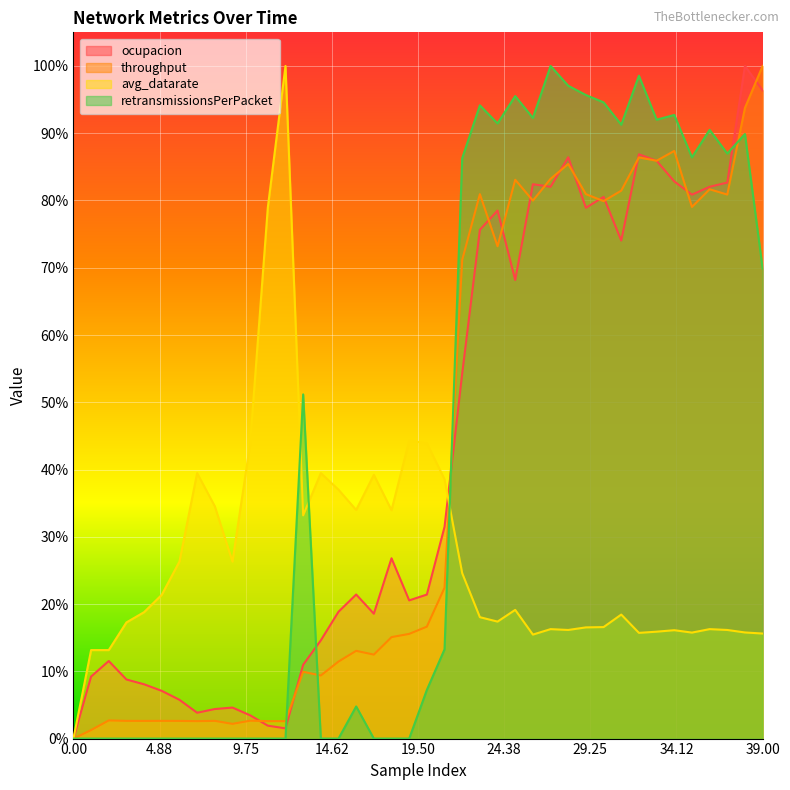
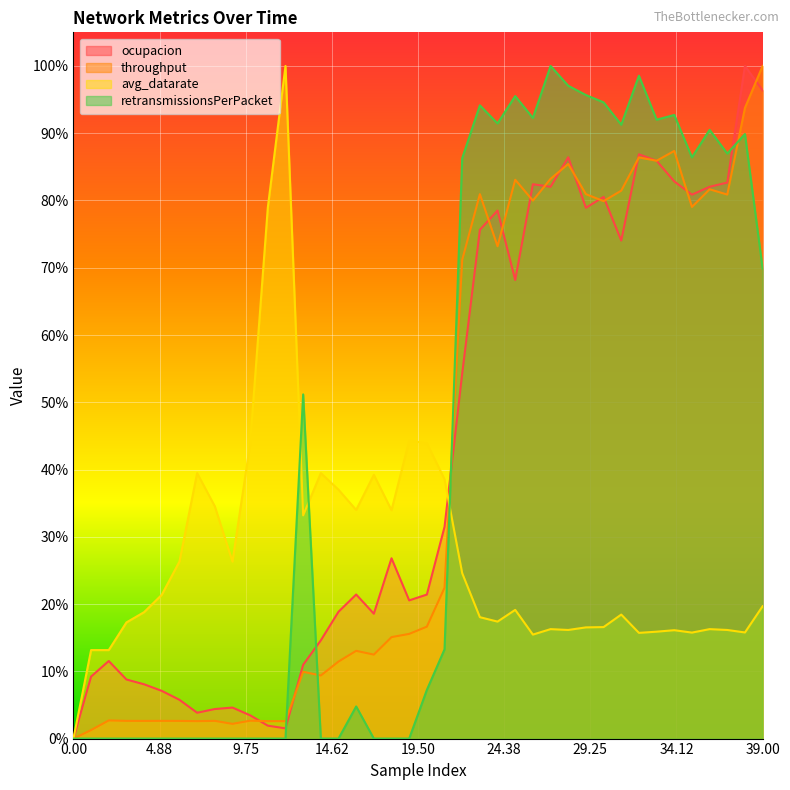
avg_datarate, 39.00: 16% -> 20%
